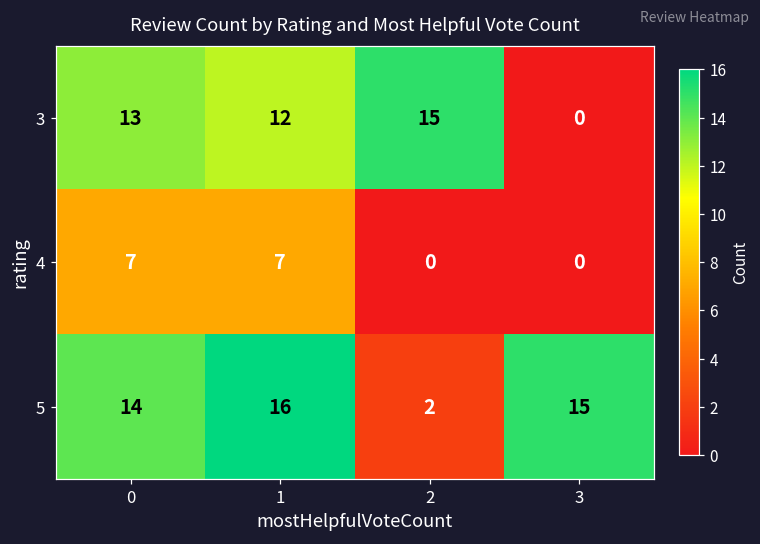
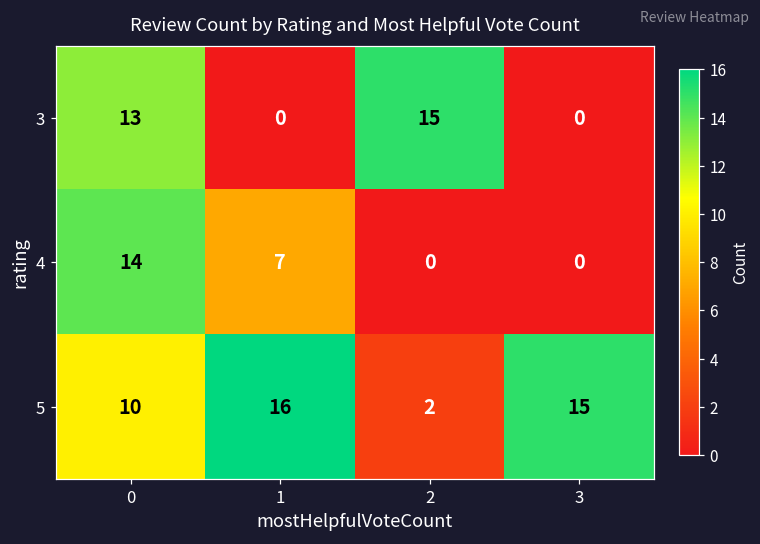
3, 1: 12 -> 0
4, 0: 7 -> 14
5, 0: 14 -> 10
